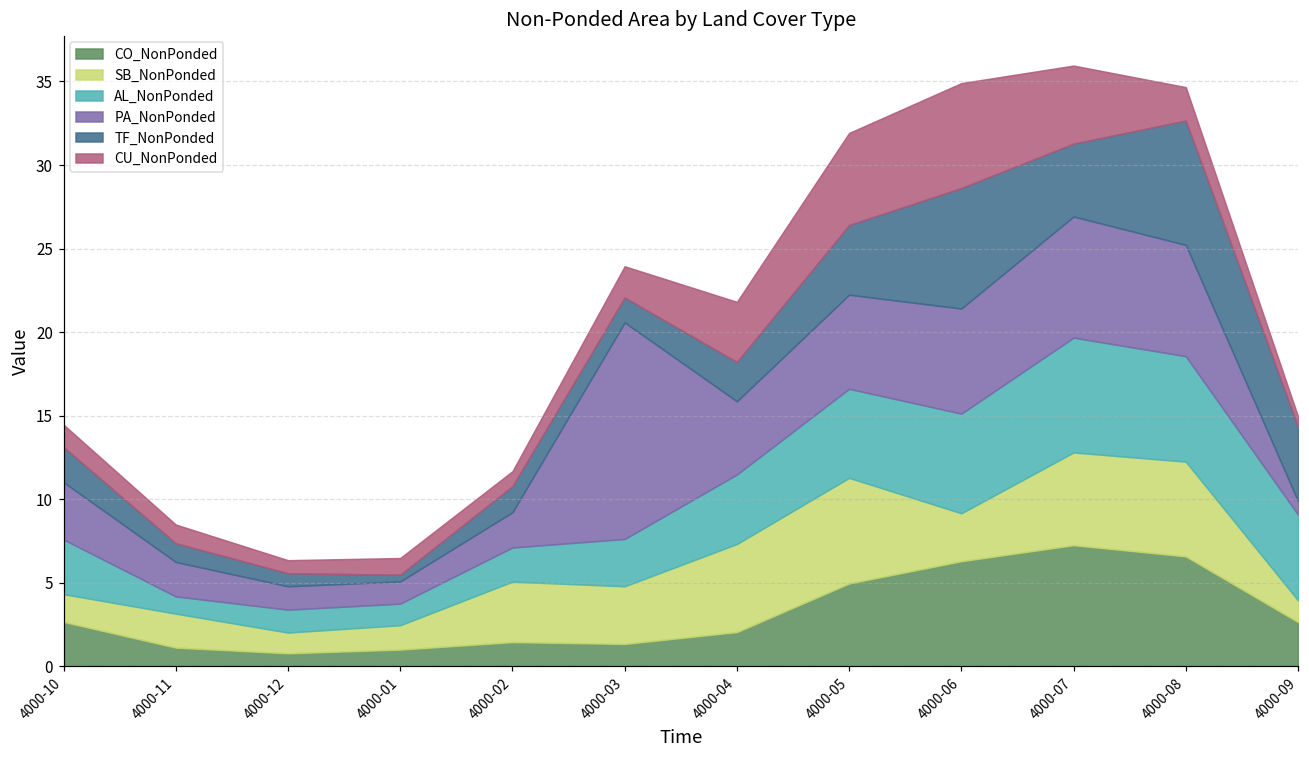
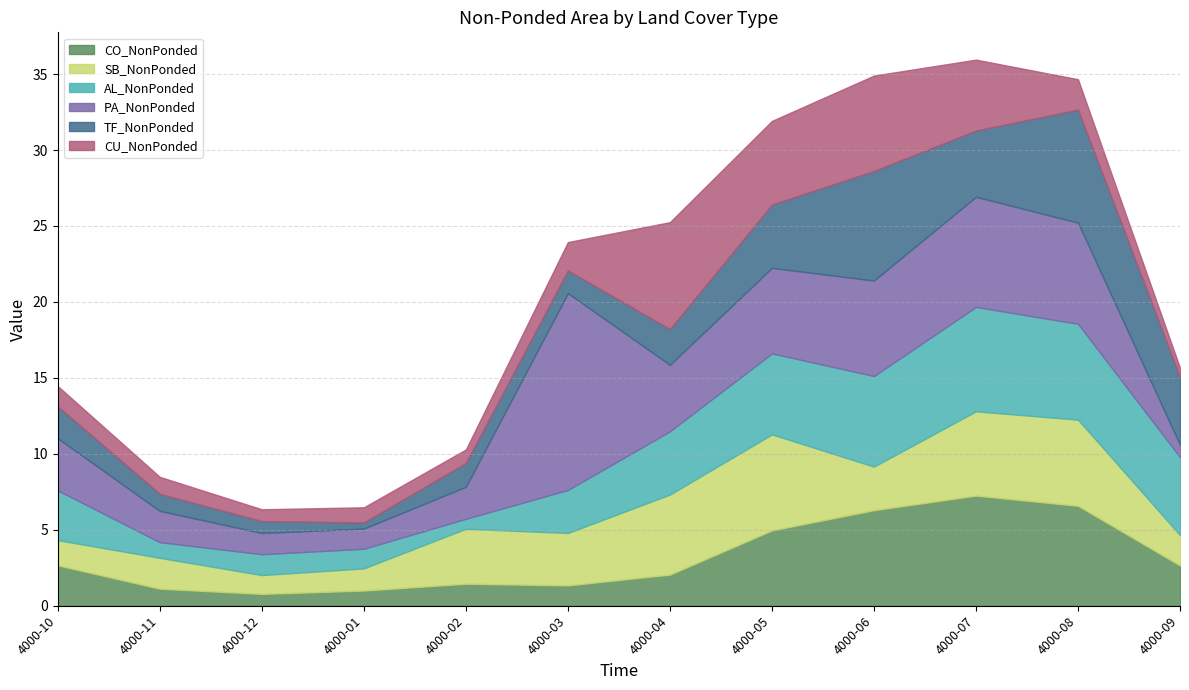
AL_NonPonded, 4000-02: 2.0 -> 0.7
CU_NonPonded, 4000-04: 3.6 -> 7.0
SB_NonPonded, 4000-09: 1.3 -> 2.0
